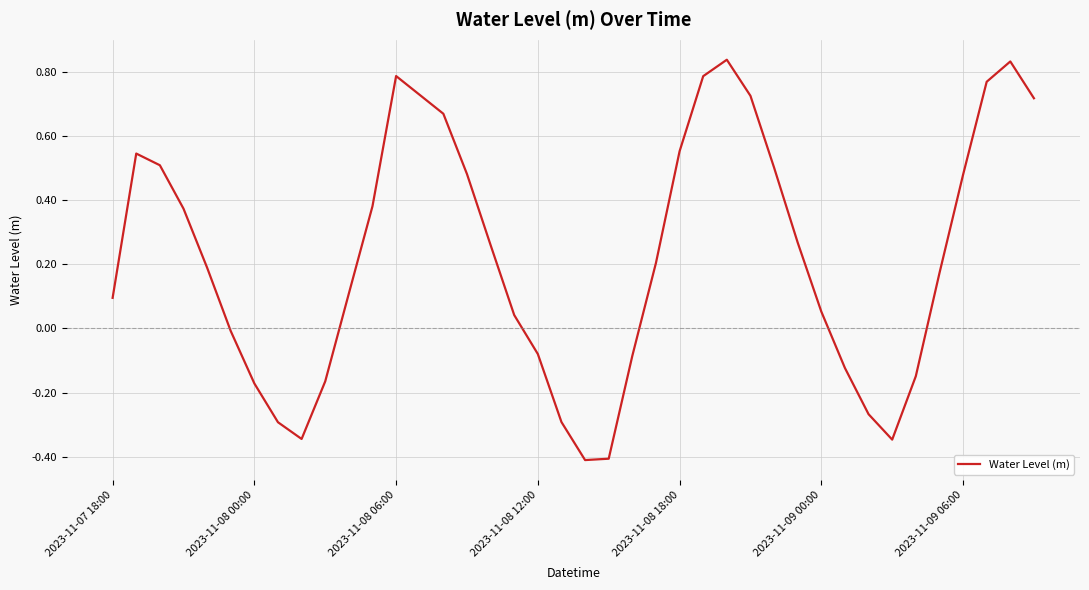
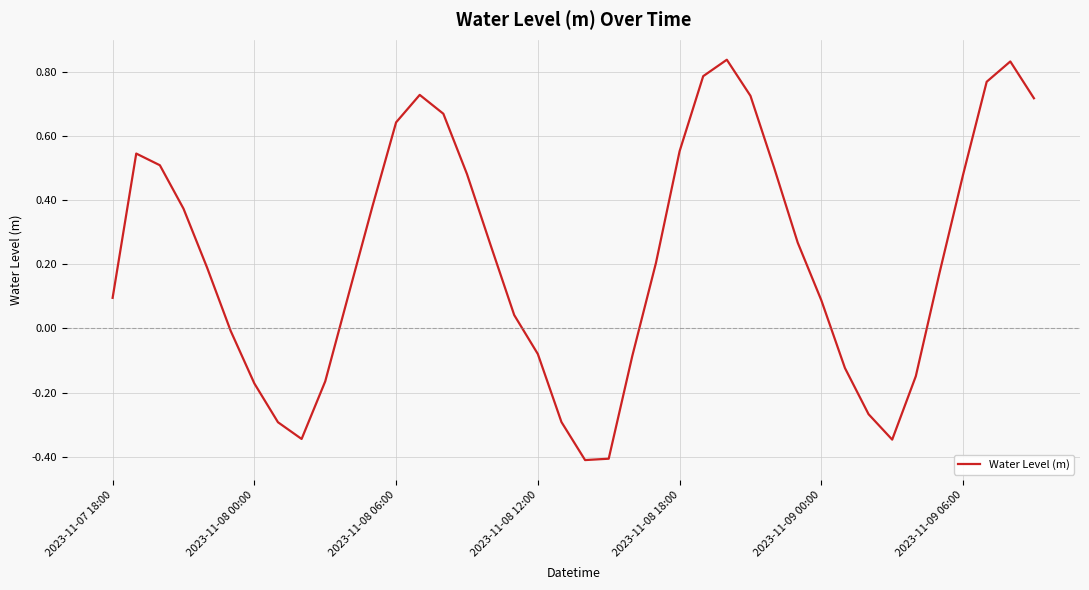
2023-11-08 06:00: 0.79 -> 0.64
2023-11-09 00:00: 0.05 -> 0.09
